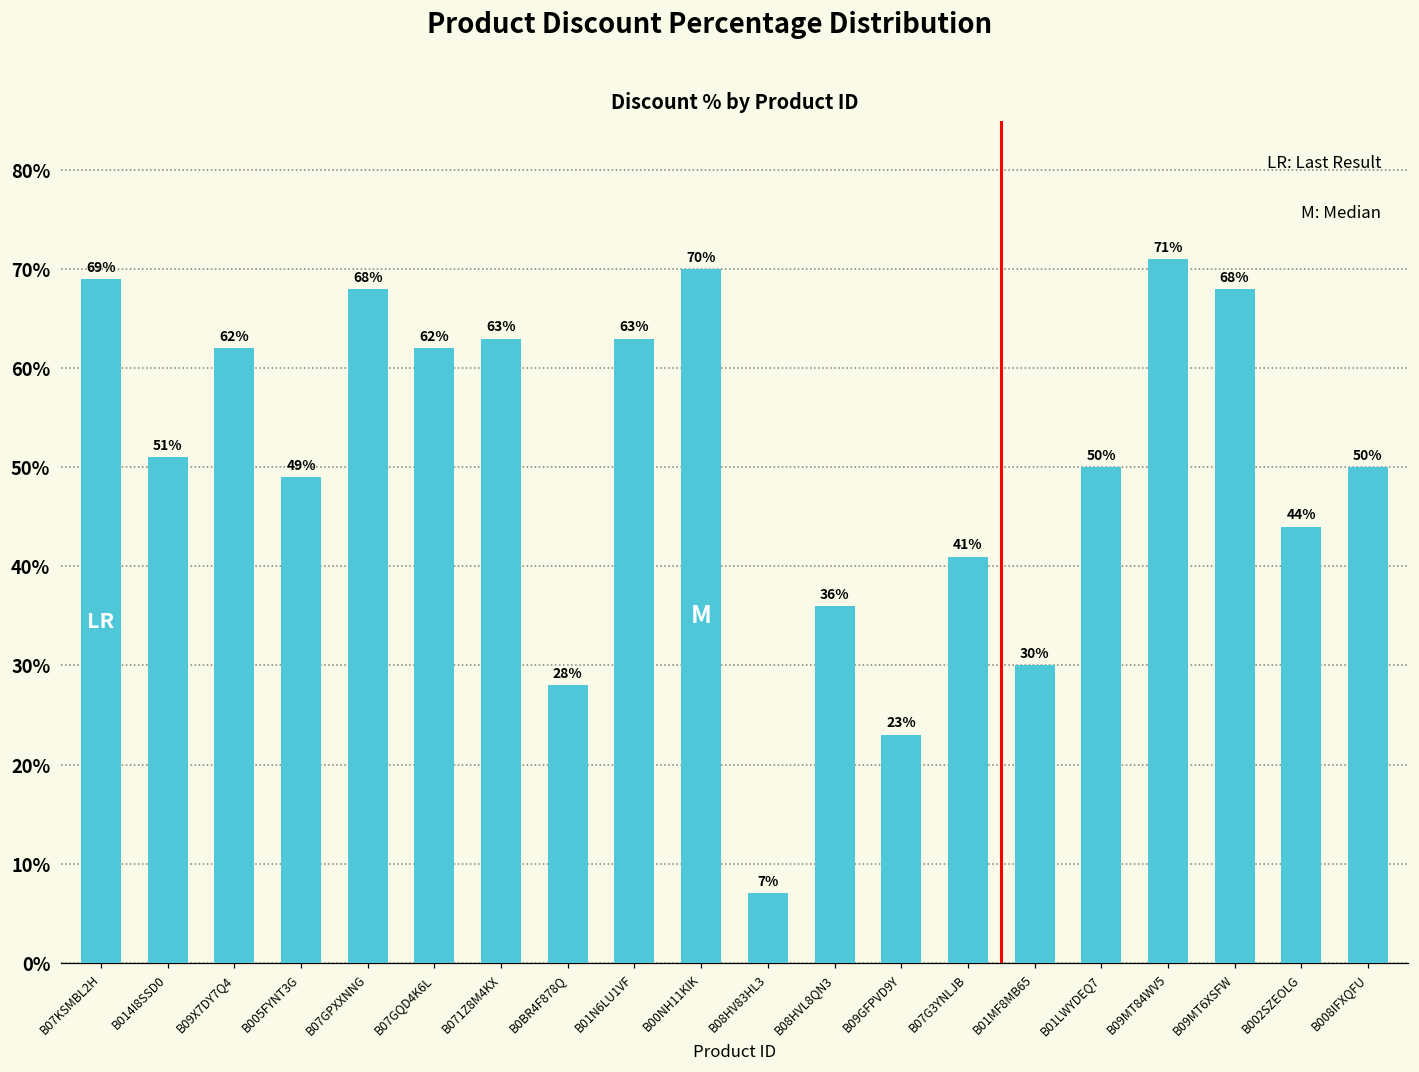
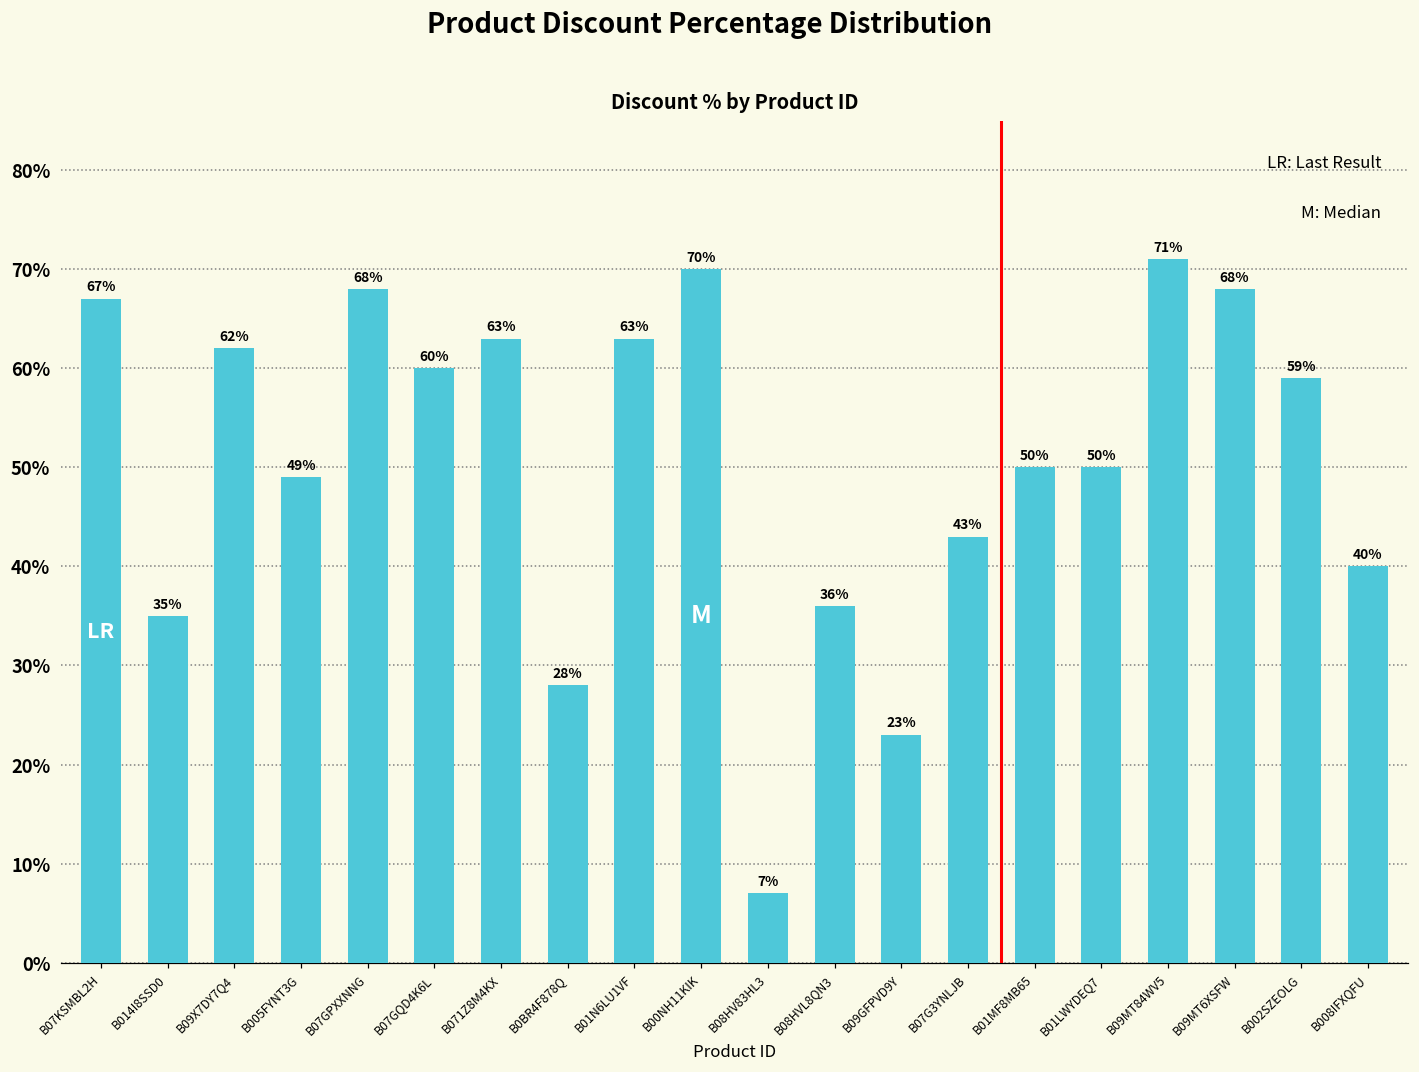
B07KSMBL2H: 69% -> 67%
B014I8SSD0: 51% -> 35%
B07GQD4K6L: 62% -> 60%
B07G3YNLJB: 41% -> 43%
B01MF8MB65: 30% -> 50%
B002SZEOLG: 44% -> 59%
B008IFXQFU: 50% -> 40%
